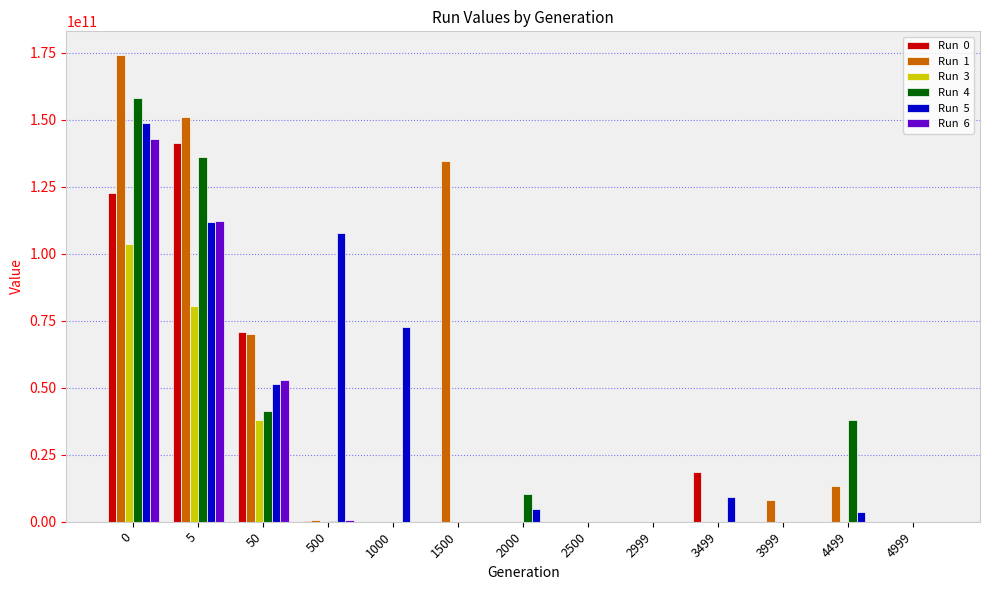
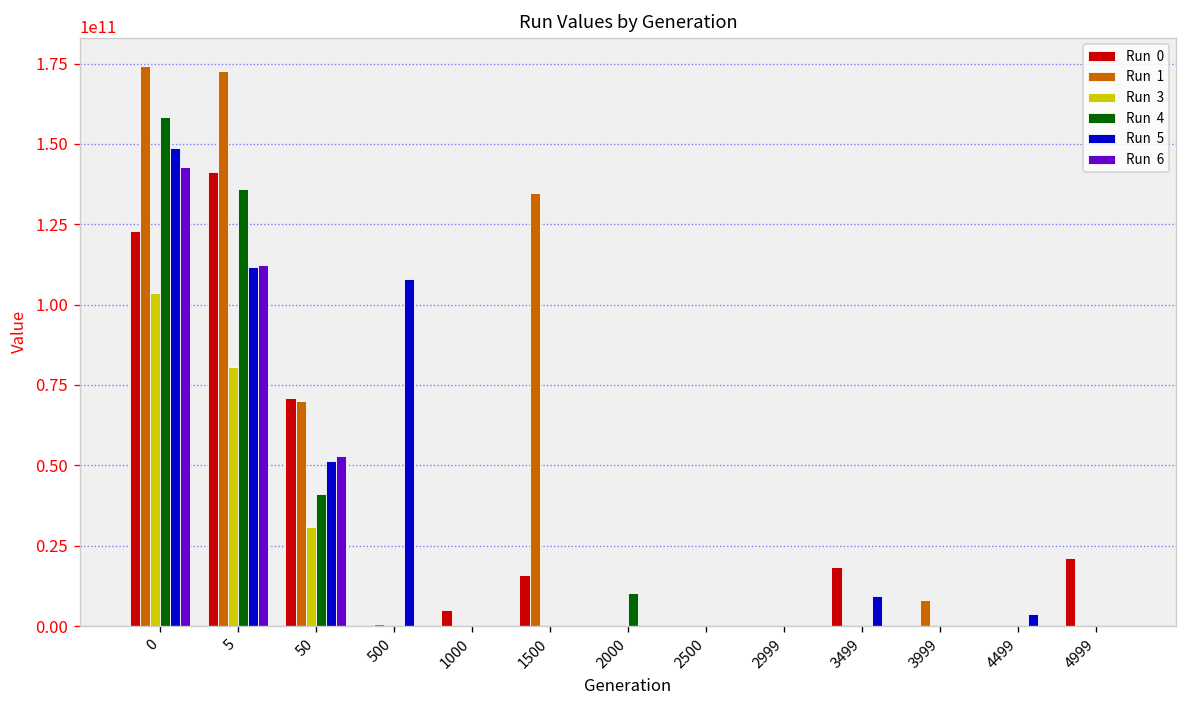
Run 1, 5: 151000000000 -> 173000000000
Run 3, 50: 38000000000 -> 31000000000
Run 0, 1000: 0 -> 5000000000
Run 5, 1000: 73000000000 -> 0
Run 0, 1500: 0 -> 16000000000
Run 5, 2000: 5000000000 -> 0
Run 1, 4499: 14000000000 -> 0
Run 4, 4499: 38000000000 -> 0
Run 0, 4999: 0 -> 21000000000
